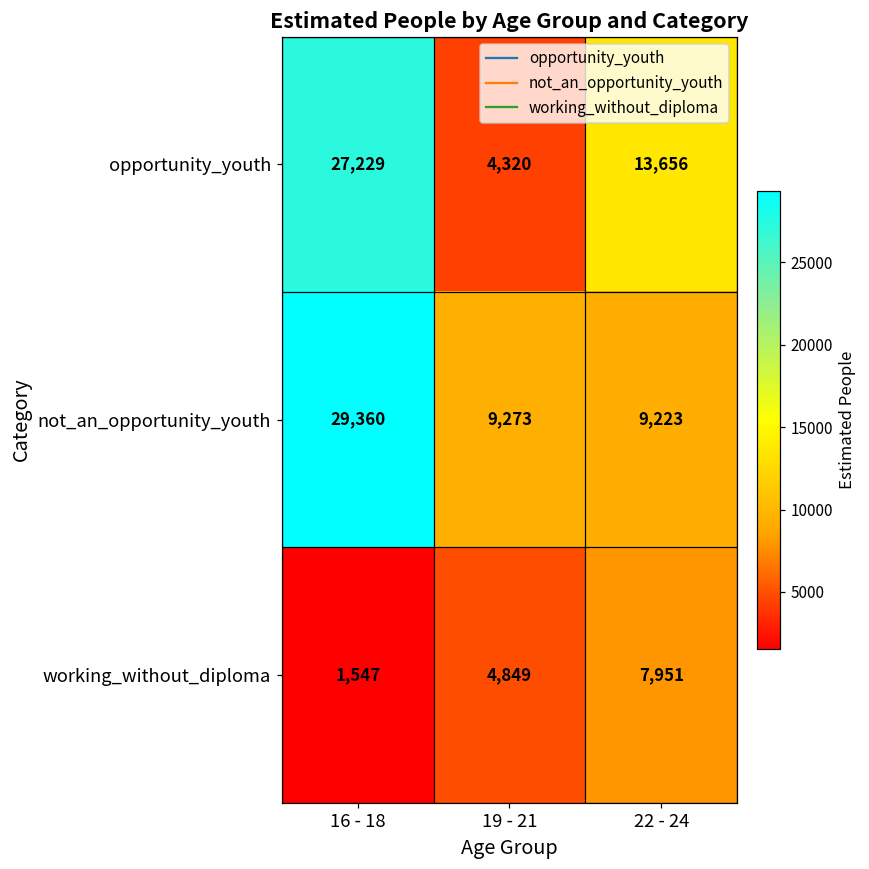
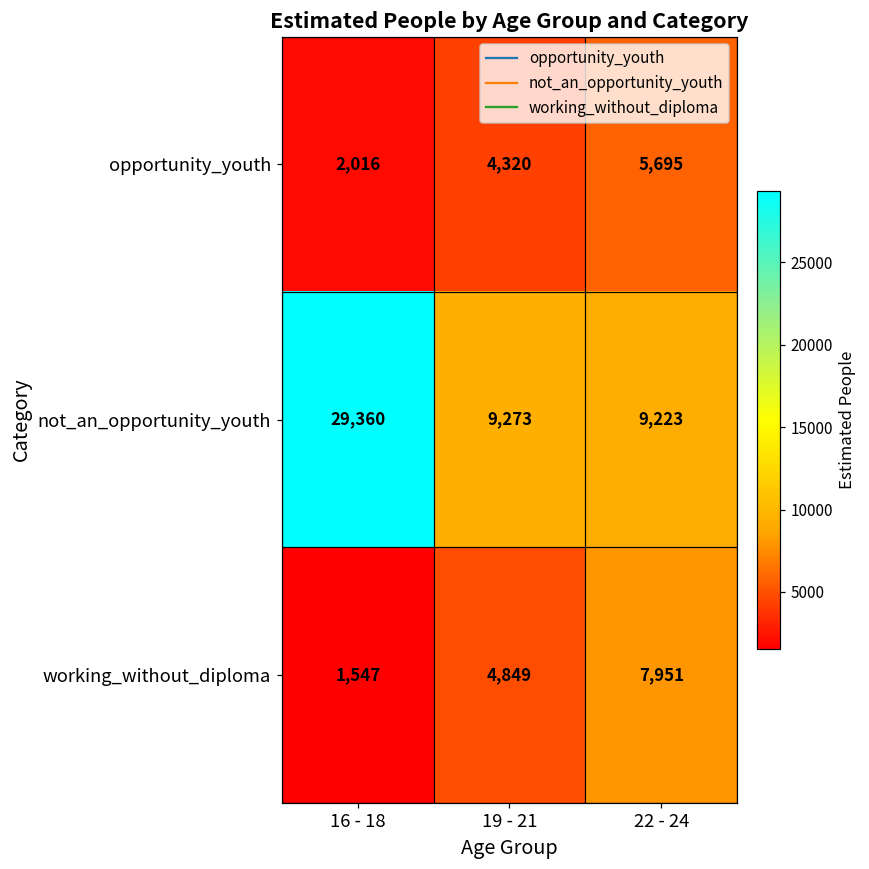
opportunity_youth, 16 - 18: 27,229 -> 2,016
opportunity_youth, 22 - 24: 13,656 -> 5,695
